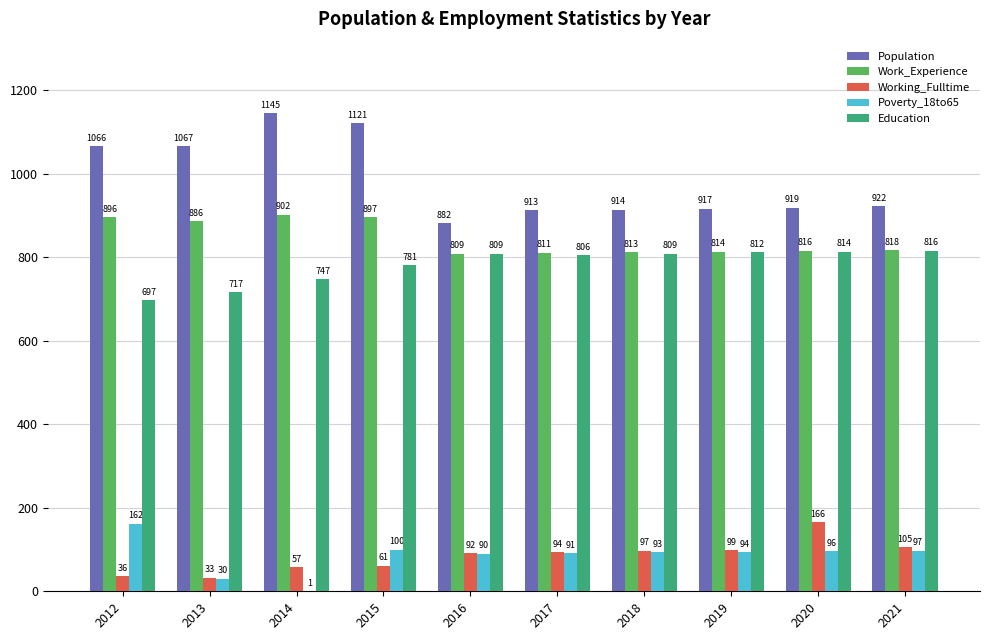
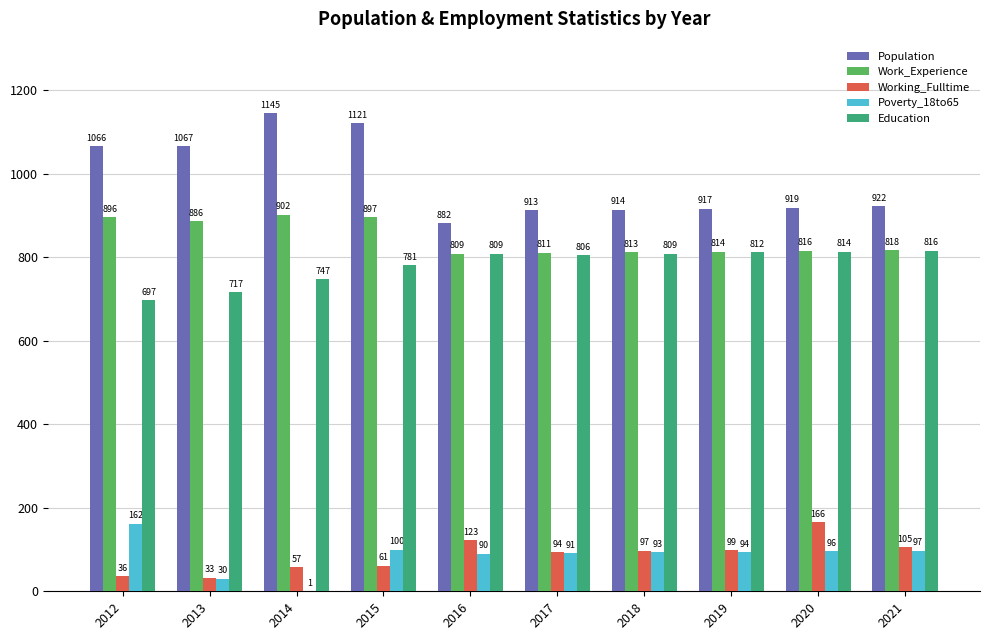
Working_Fulltime, 2016: 92 -> 123
